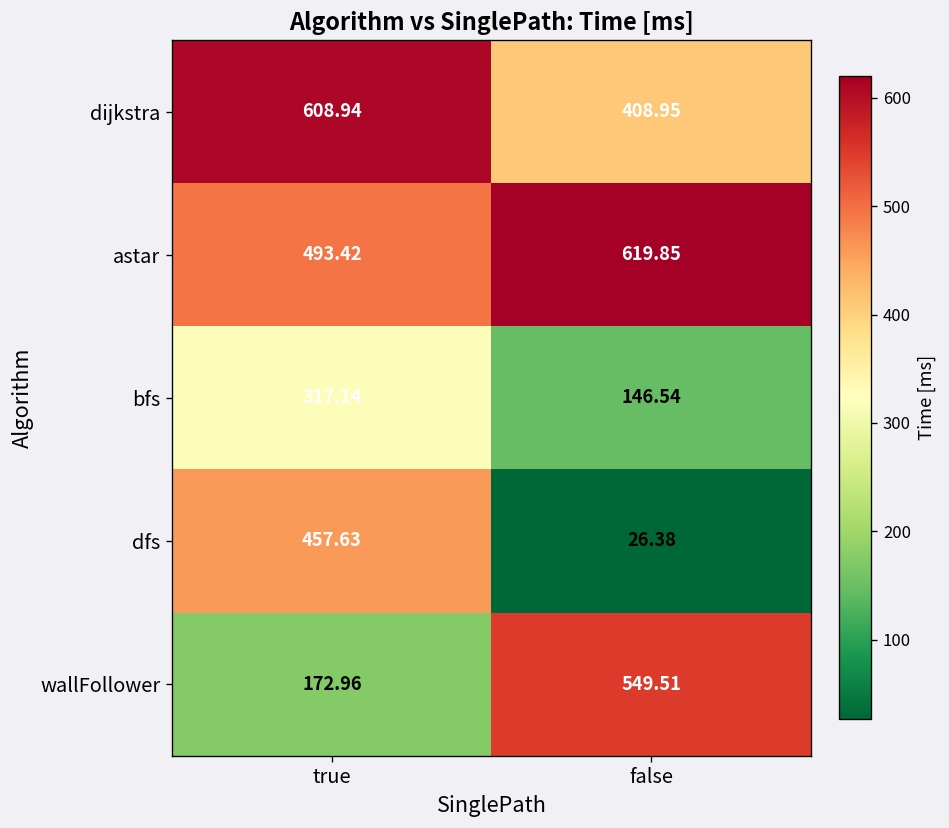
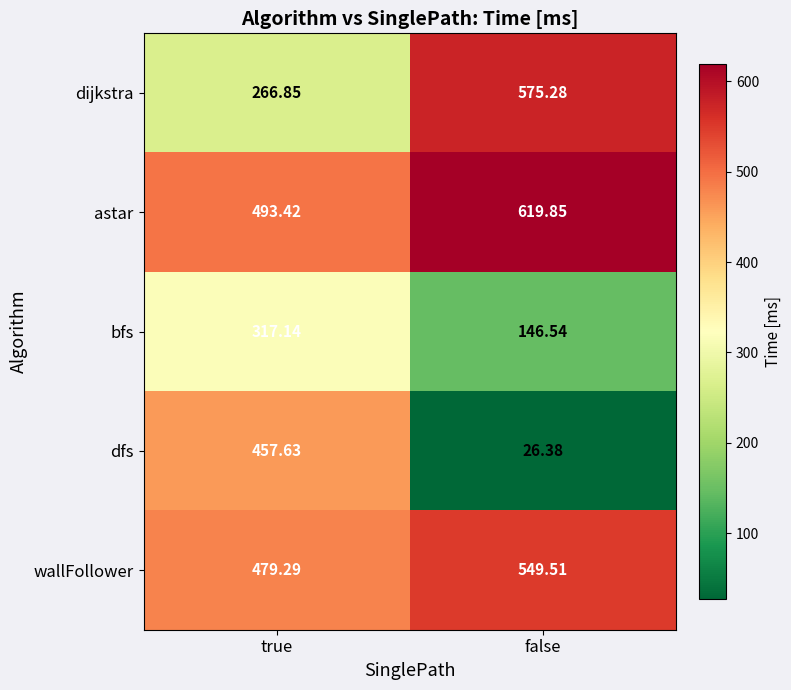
dijkstra, true: 608.94 -> 266.85
dijkstra, false: 408.95 -> 575.28
wallFollower, true: 172.96 -> 479.29
